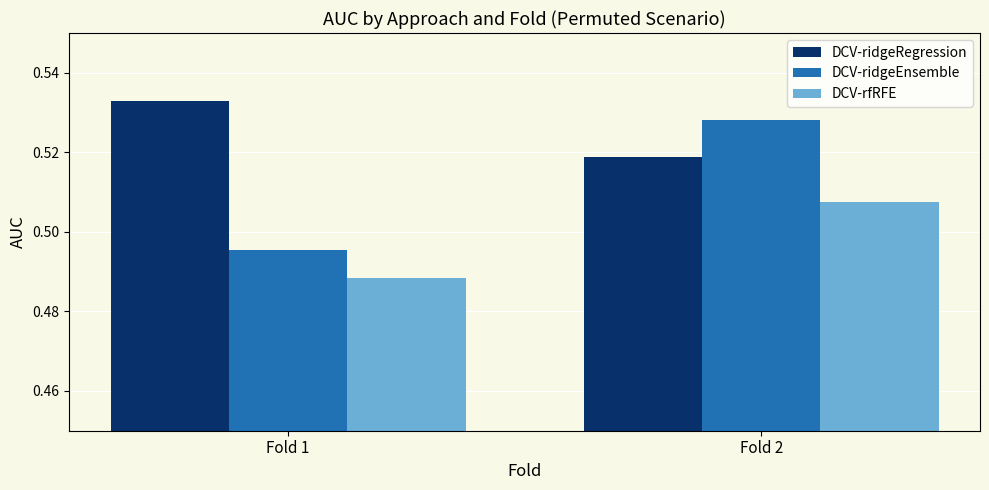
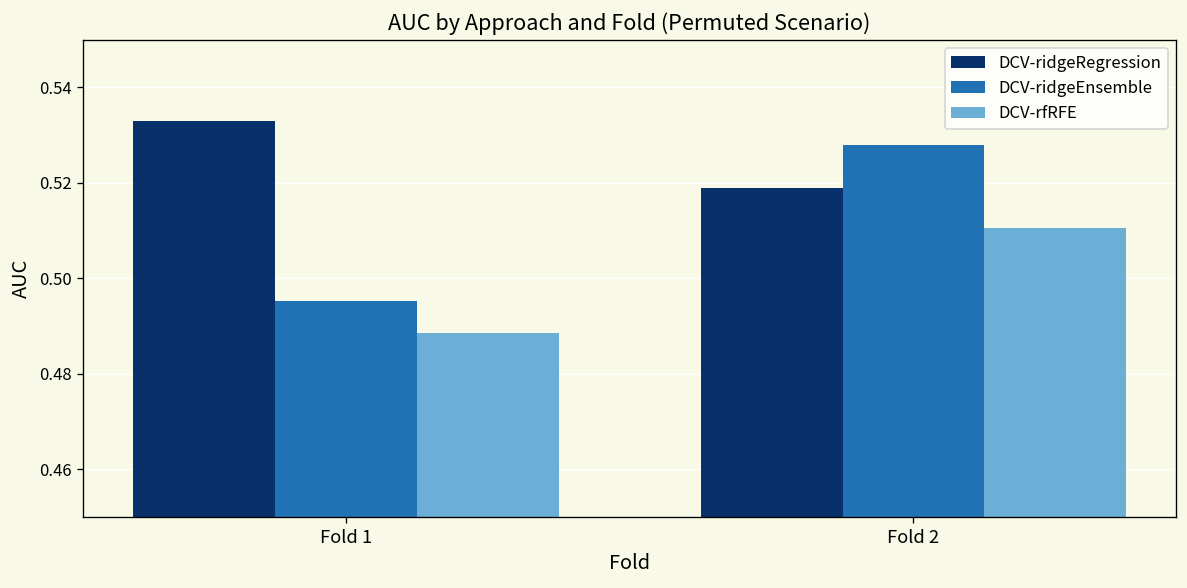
DCV-rfRFE, Fold 2: 0.507 -> 0.511
